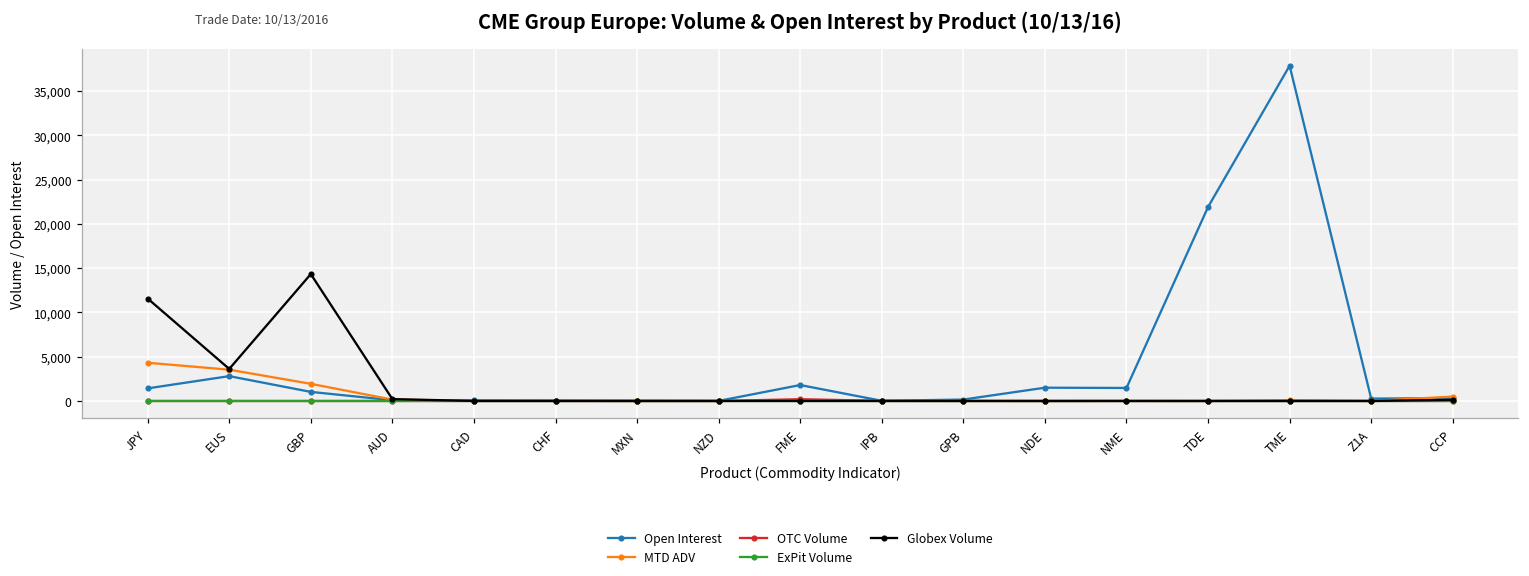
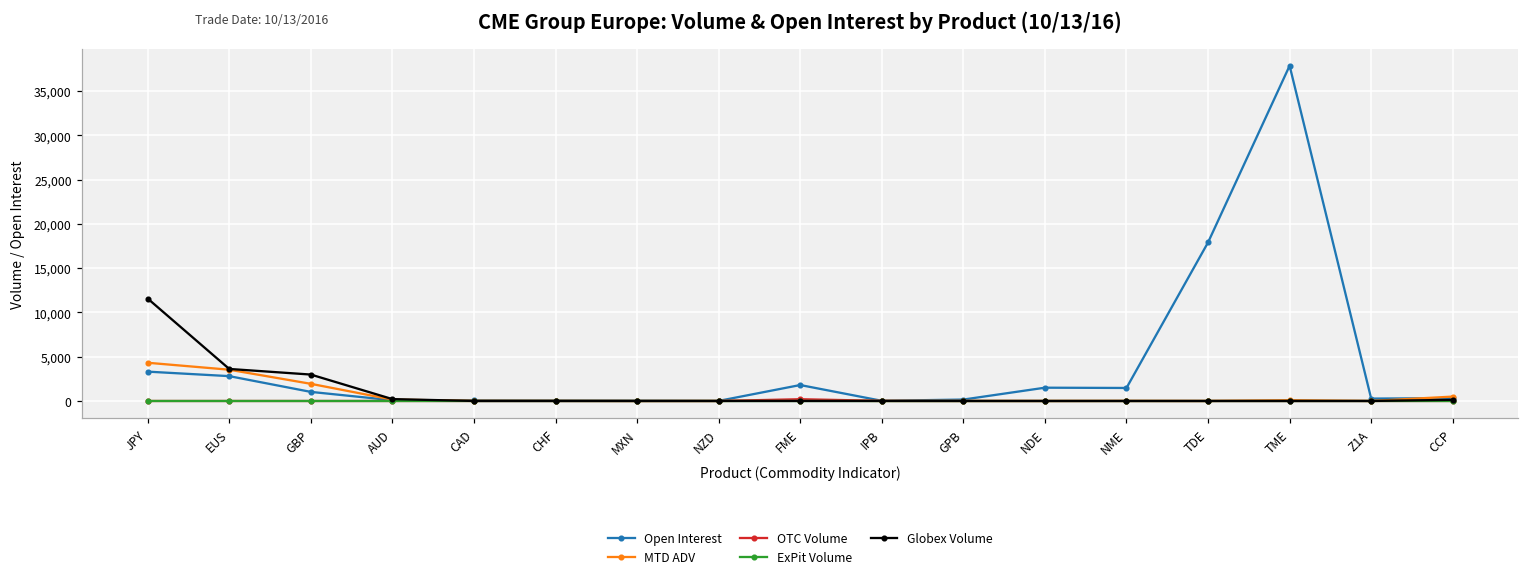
Open Interest, JPY: 1,000 -> 3,000
Globex Volume, GBP: 14,000 -> 3,000
Open Interest, TDE: 22,000 -> 18,000
